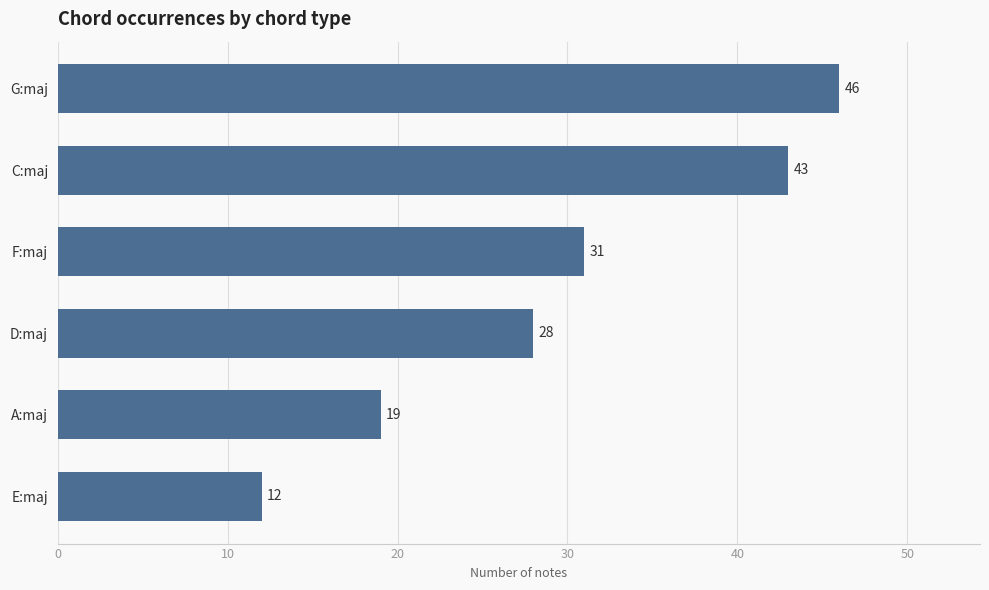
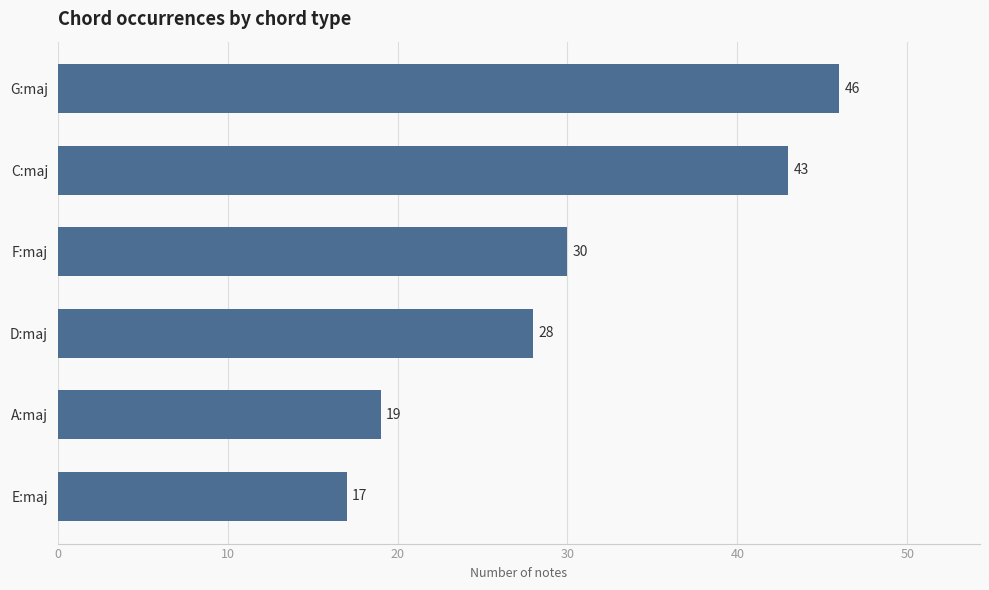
F:maj: 31 -> 30
E:maj: 12 -> 17
